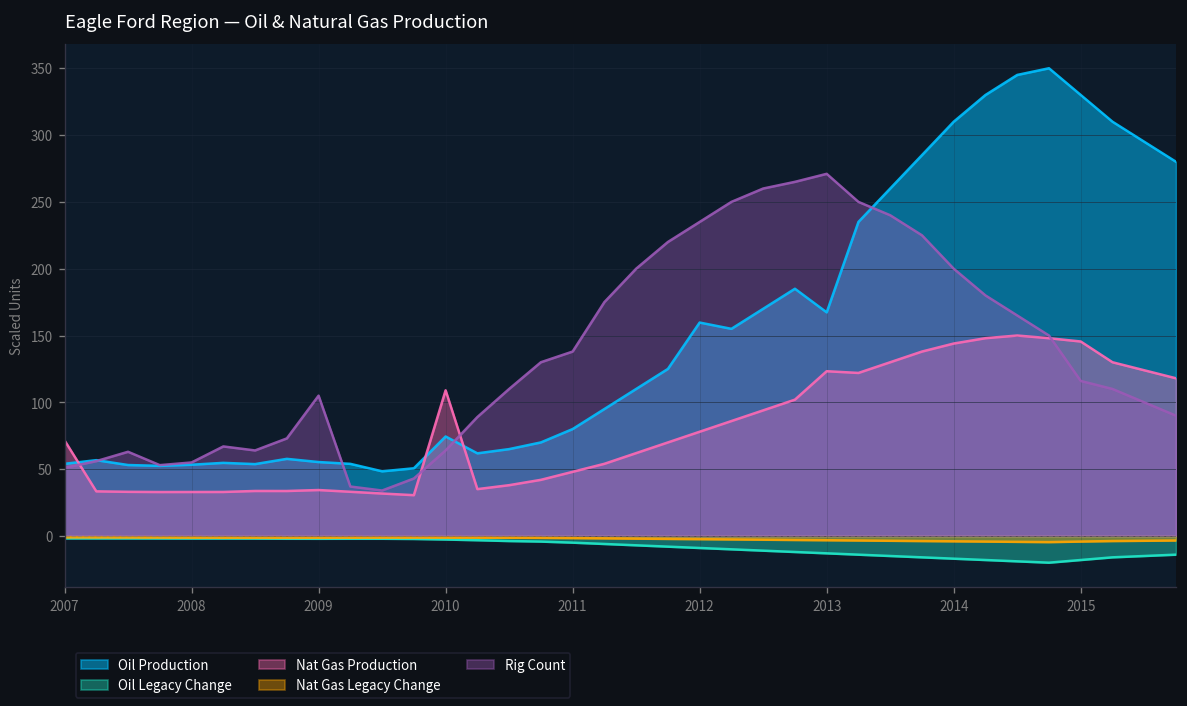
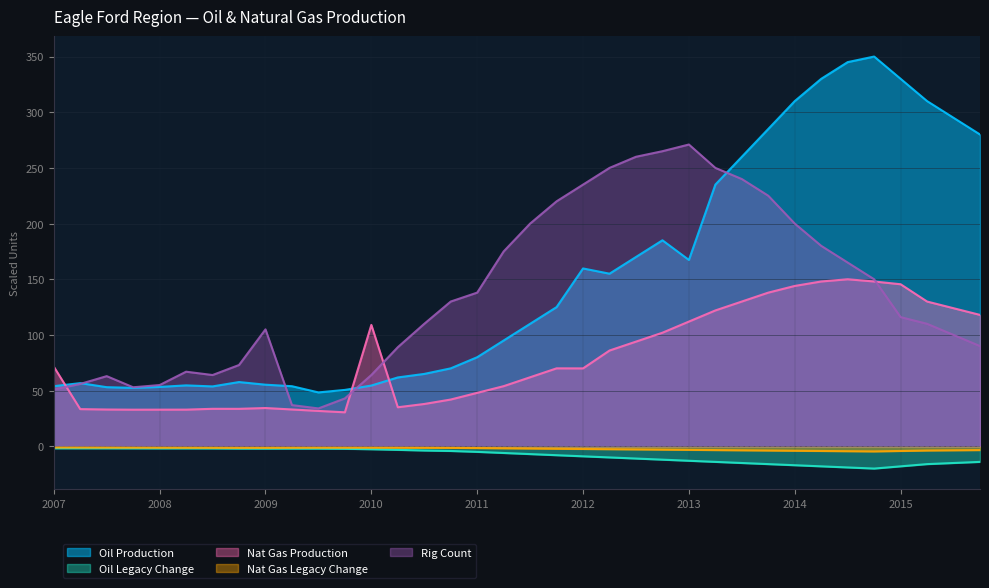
Oil Production, 2010: 74 -> 55
Nat Gas Production, 2012: 78 -> 70
Nat Gas Production, 2013: 123 -> 112
